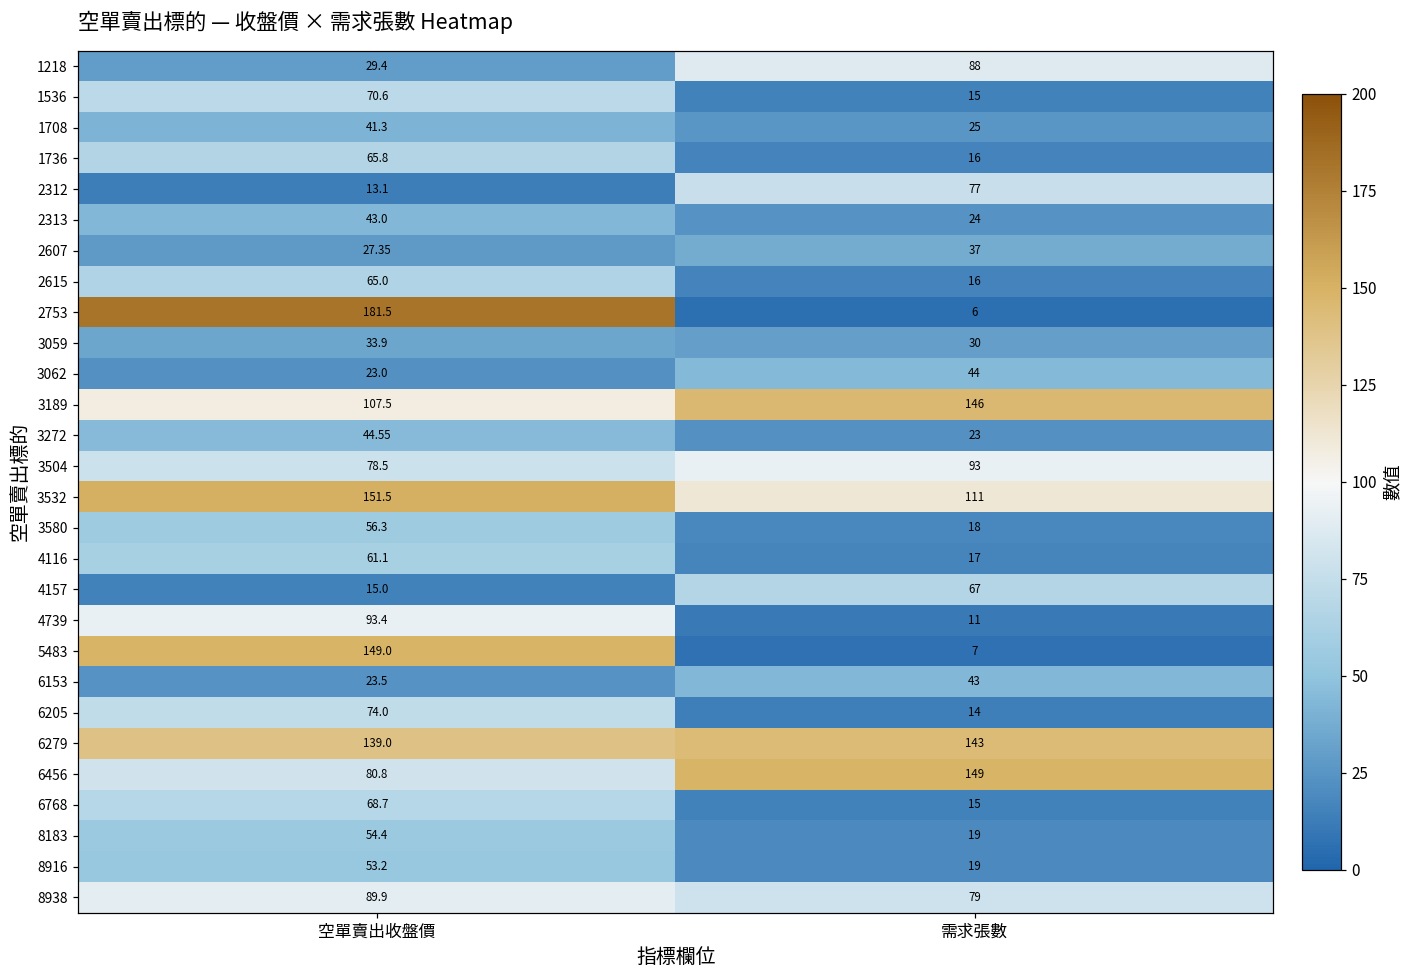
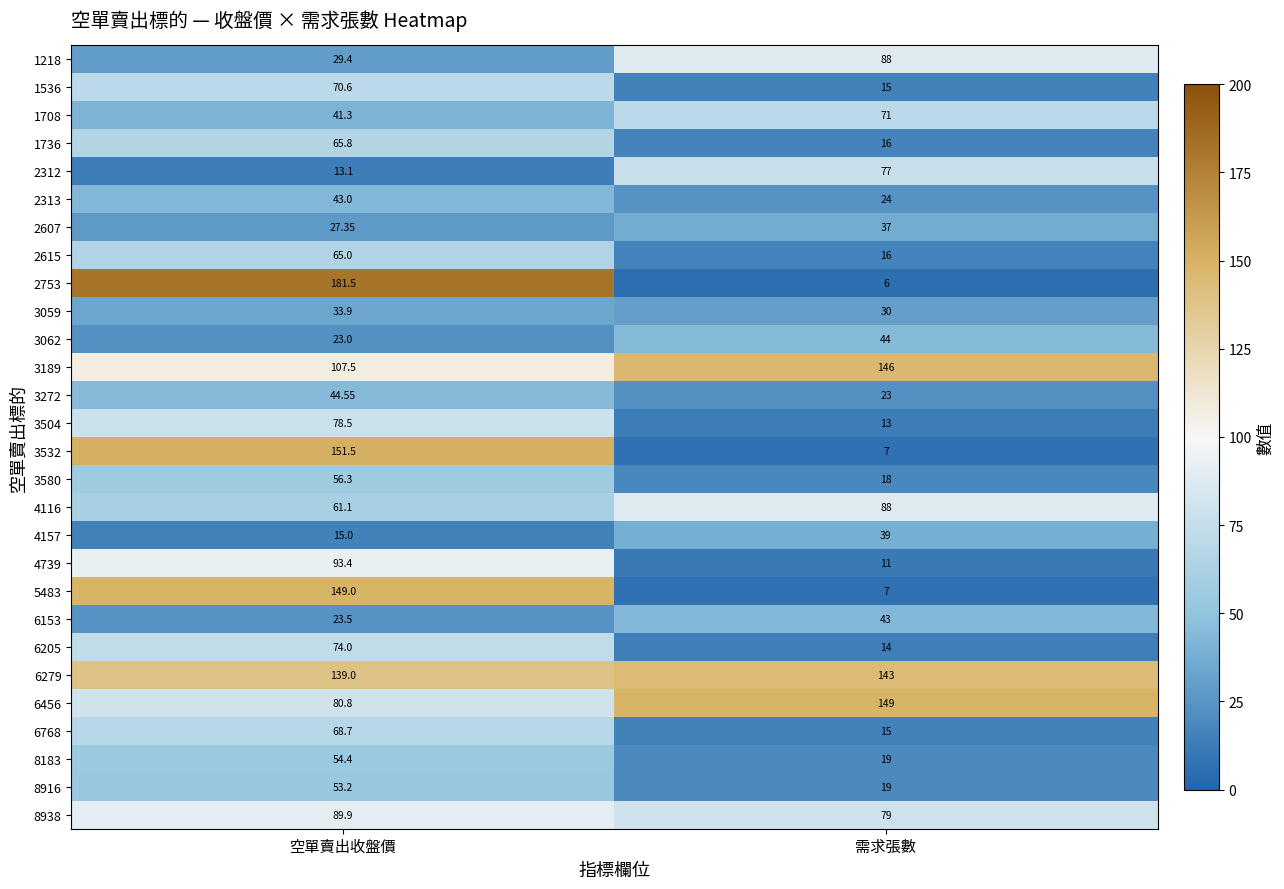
1708, 需求張數: 25 -> 71
3504, 需求張數: 93 -> 13
3532, 需求張數: 111 -> 7
4116, 需求張數: 17 -> 88
4157, 需求張數: 67 -> 39
